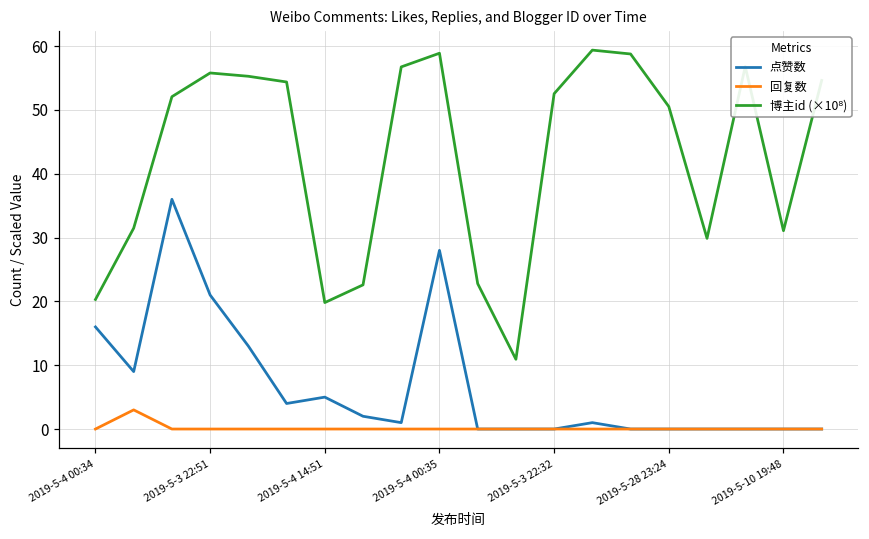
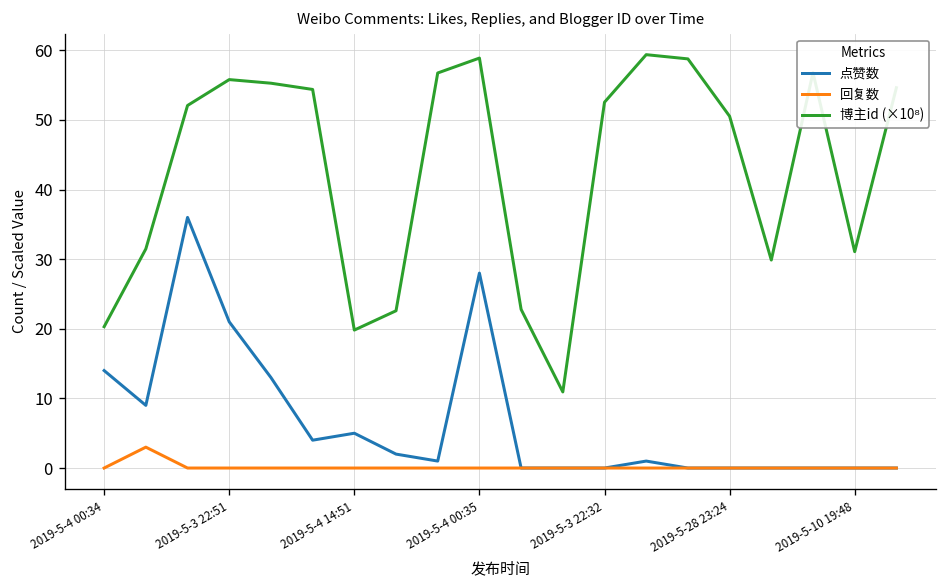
点赞数, 2019-5-4 00:34: 16 -> 14
